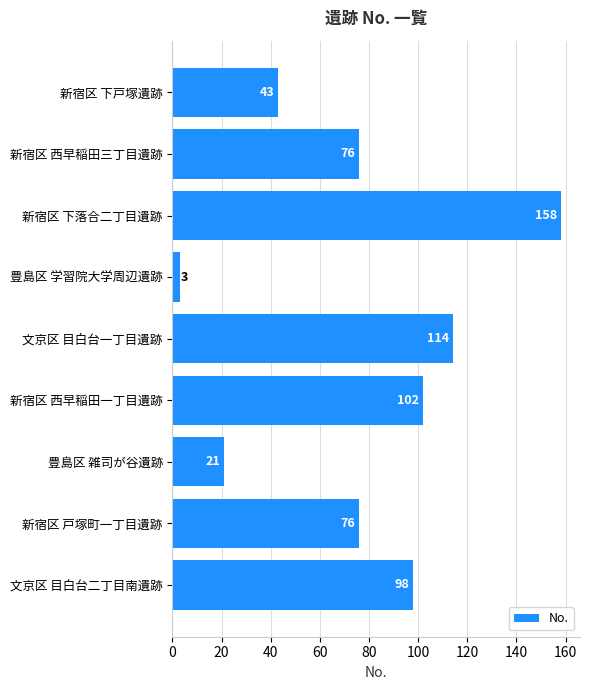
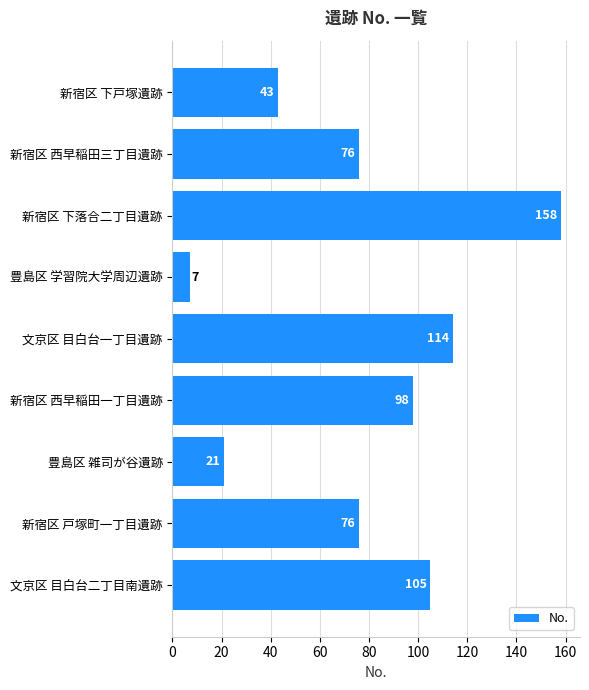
豊島区 学習院大学周辺遺跡: 3 -> 7
新宿区 西早稲田一丁目遺跡: 102 -> 98
文京区 目白台二丁目南遺跡: 98 -> 105
